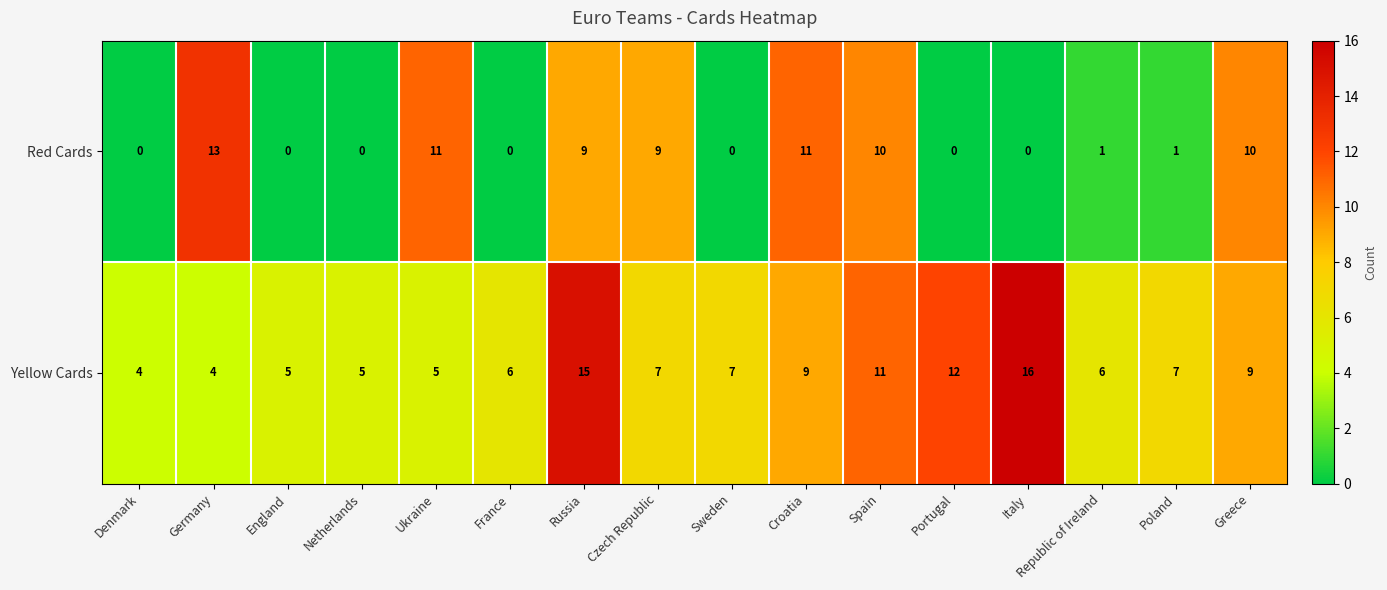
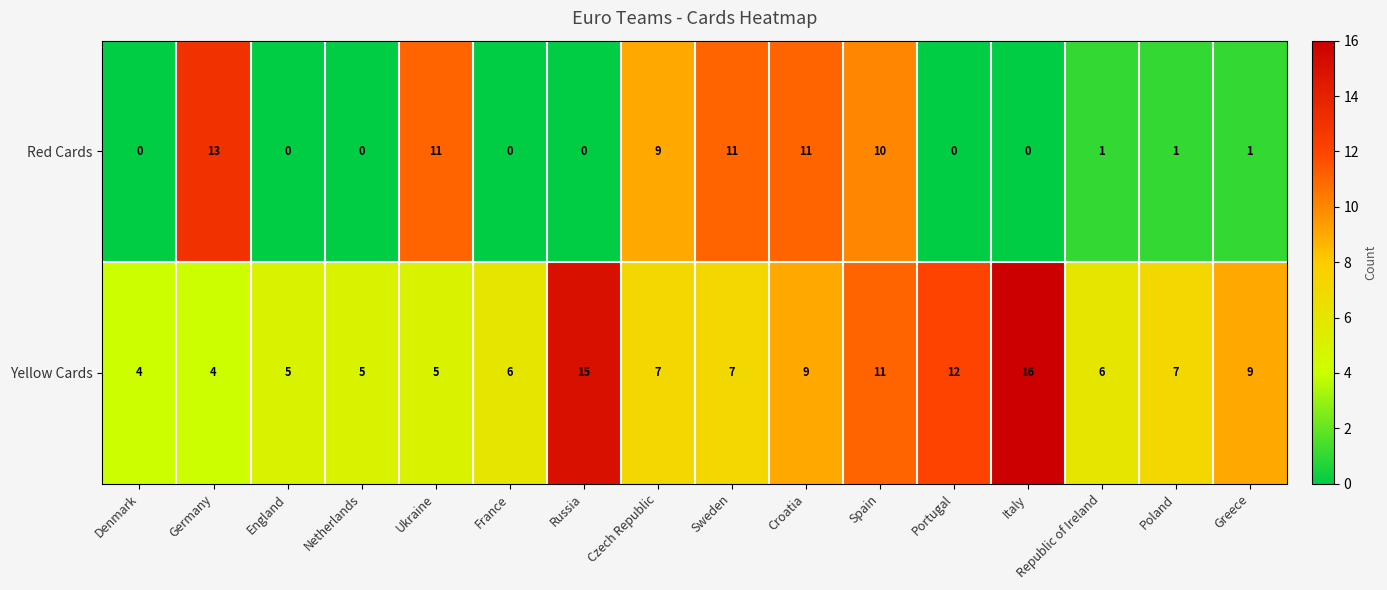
Red Cards, Russia: 9 -> 0
Red Cards, Sweden: 0 -> 11
Red Cards, Greece: 10 -> 1
